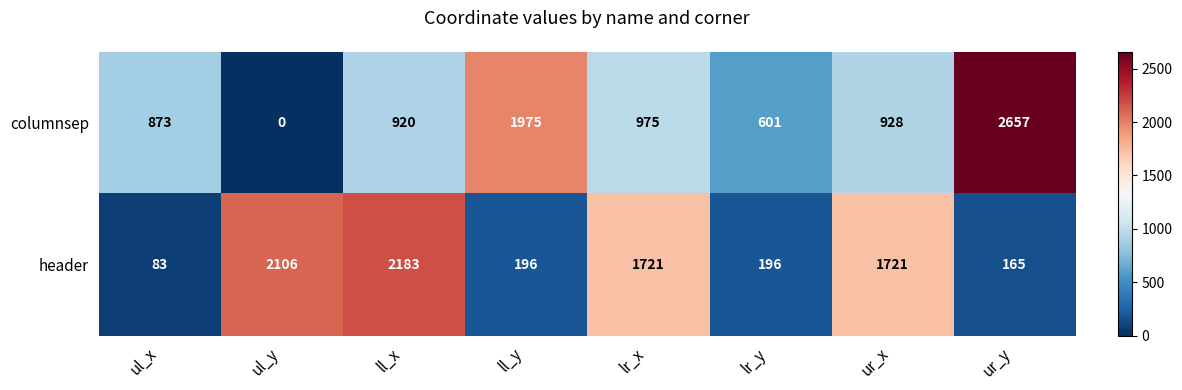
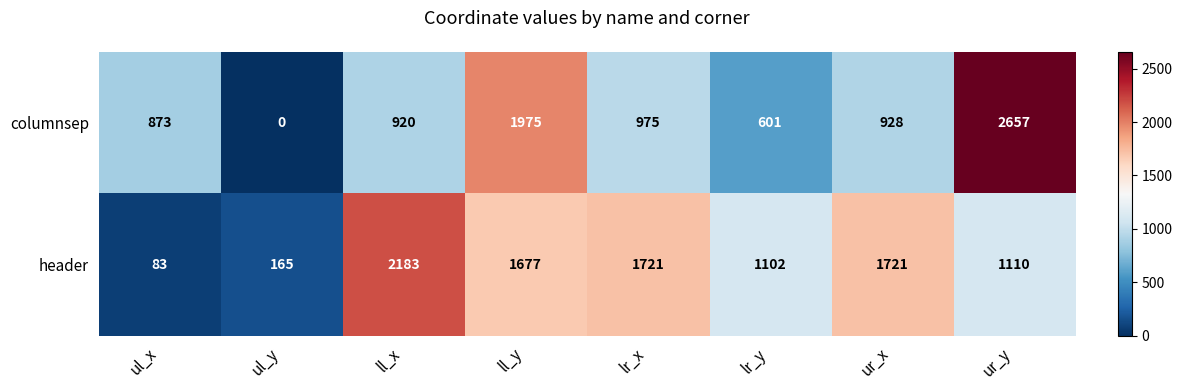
header, ul_y: 2106 -> 165
header, ll_y: 196 -> 1677
header, lr_y: 196 -> 1102
header, ur_y: 165 -> 1110
